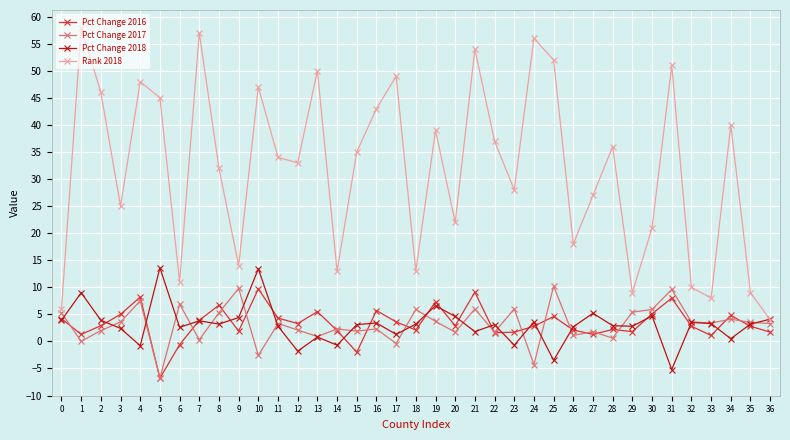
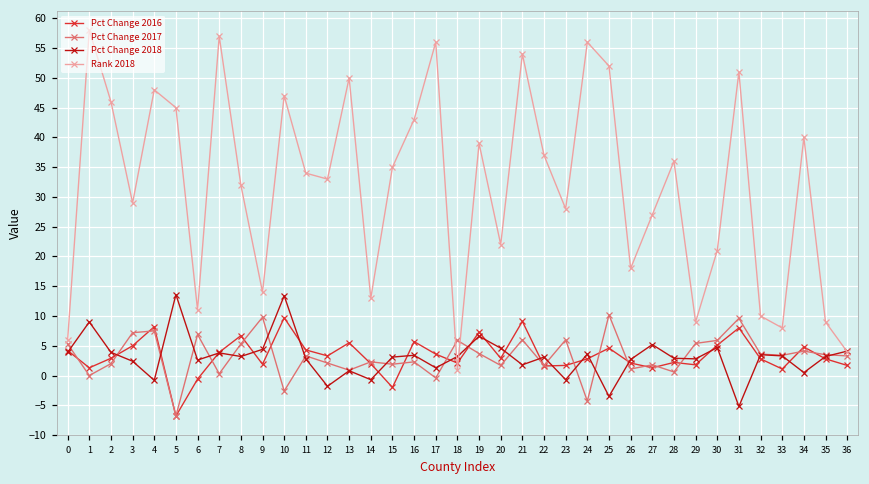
Pct Change 2017, 3: 4 -> 7
Rank 2018, 3: 25 -> 29
Rank 2018, 17: 49 -> 56
Rank 2018, 18: 13 -> 1
